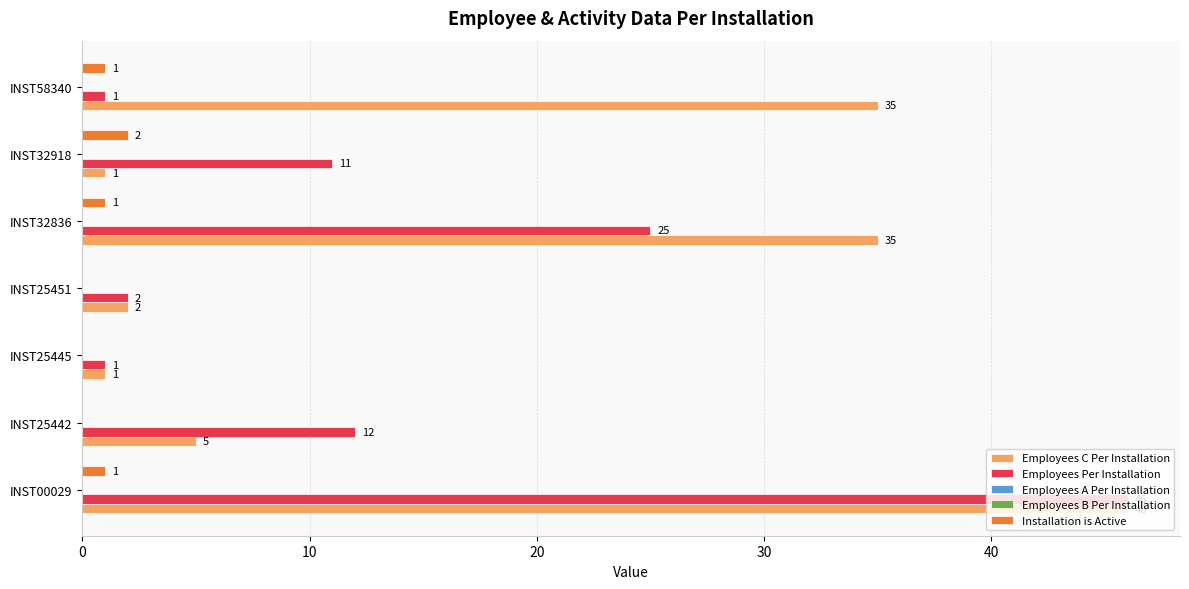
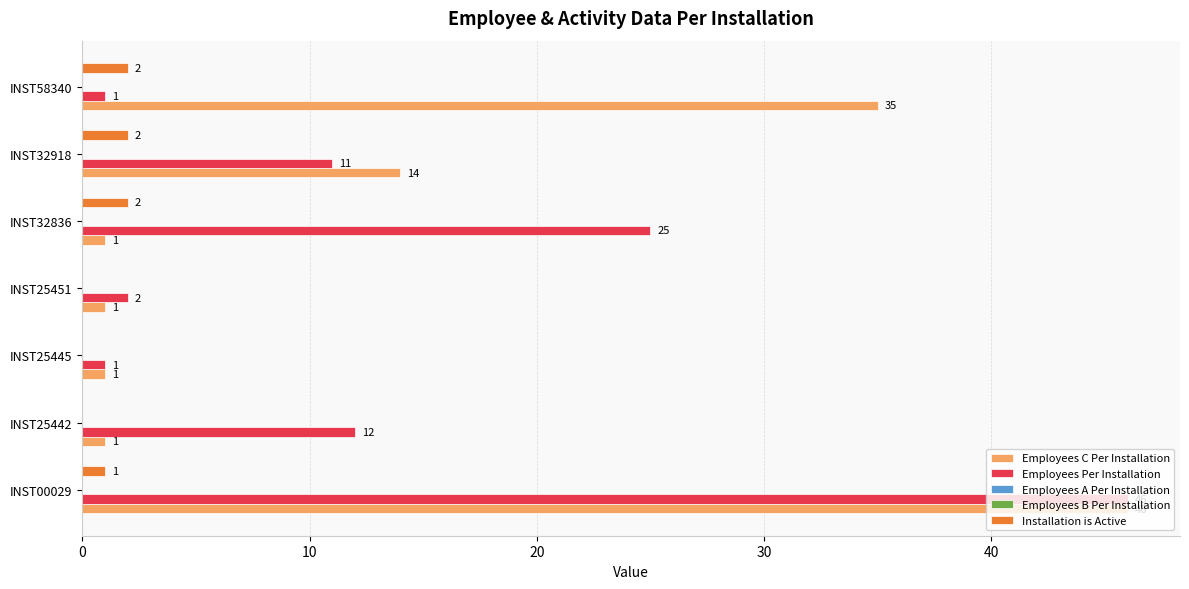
Installation is Active, INST58340: 1 -> 2
Employees C Per Installation, INST32918: 1 -> 14
Installation is Active, INST32836: 1 -> 2
Employees C Per Installation, INST32836: 35 -> 1
Employees C Per Installation, INST25451: 2 -> 1
Employees C Per Installation, INST25442: 5 -> 1
